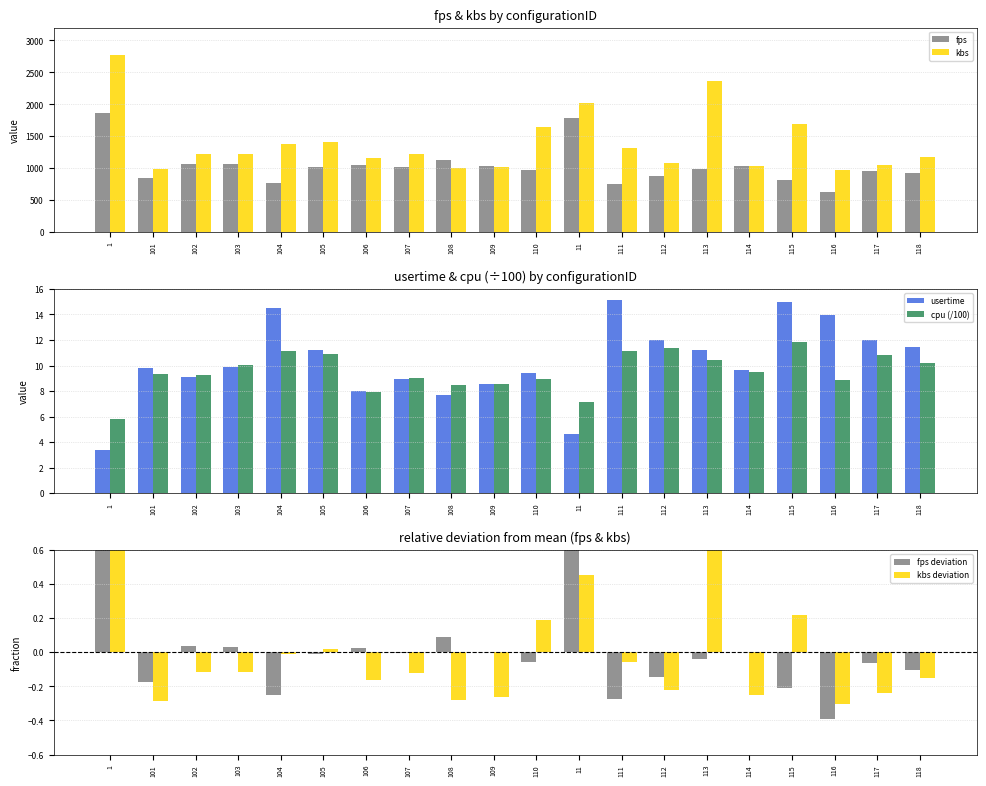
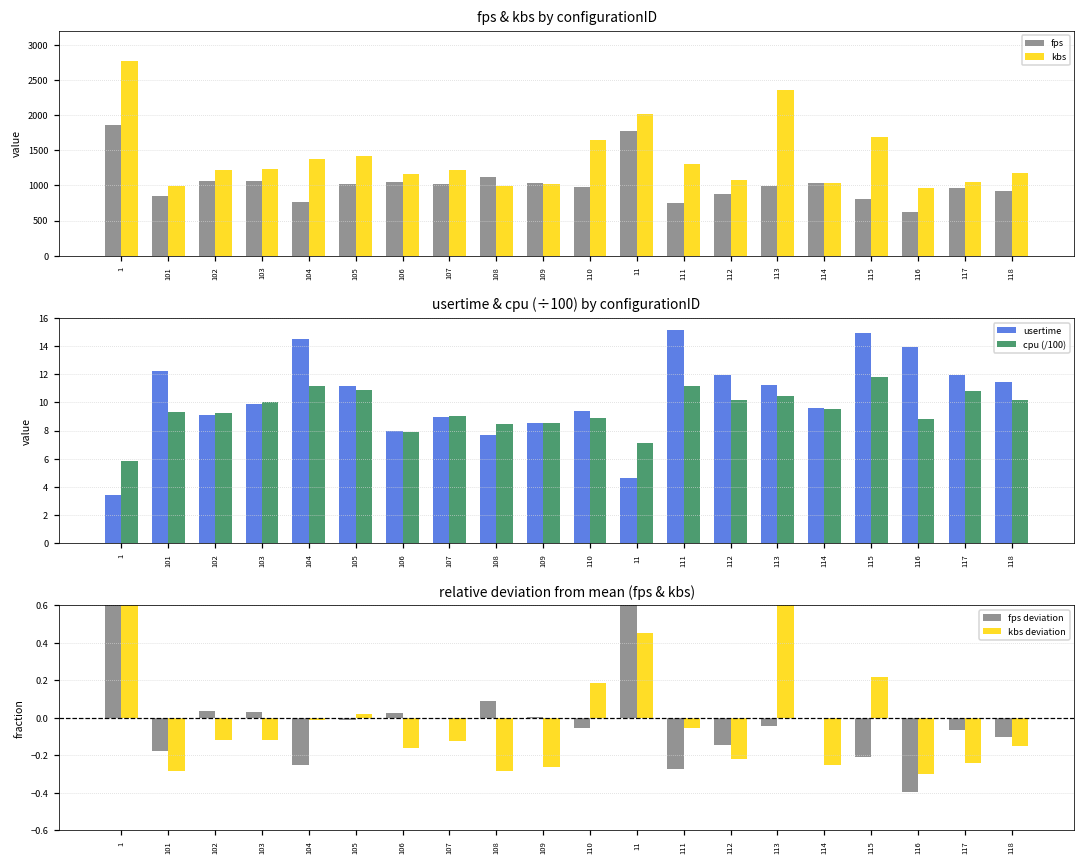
usertime & cpu (÷100) by configurationID, usertime, 101: 9.8 -> 12.2
usertime & cpu (÷100) by configurationID, cpu (/100), 112: 11.4 -> 10.2
